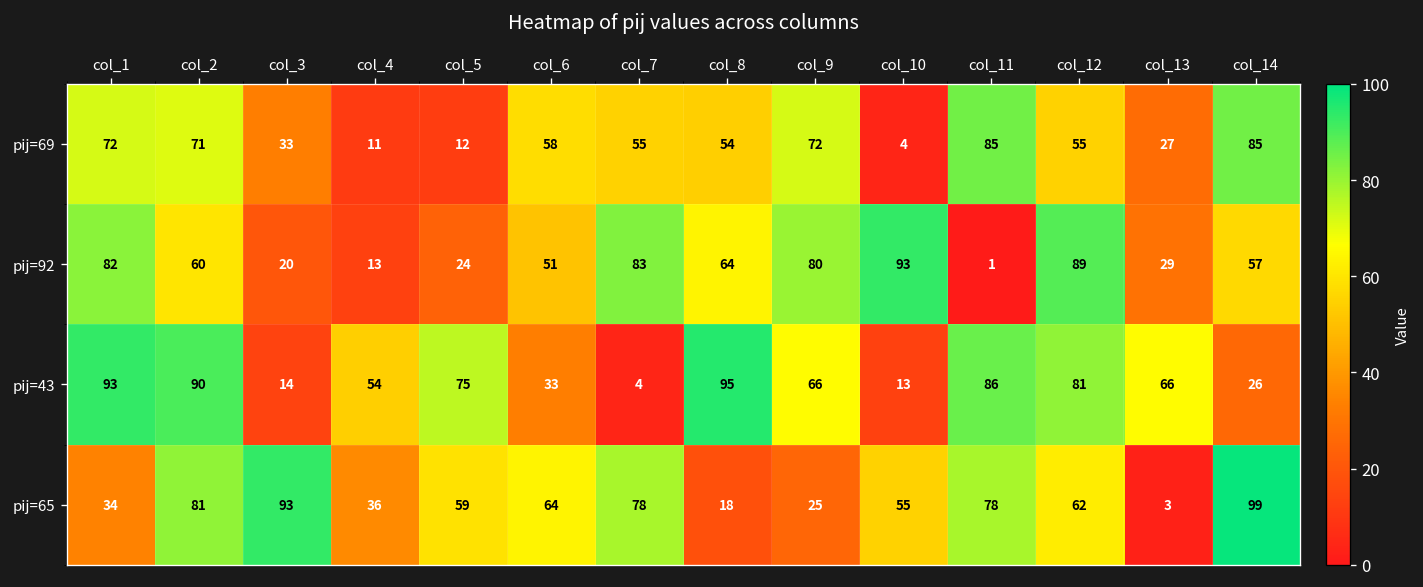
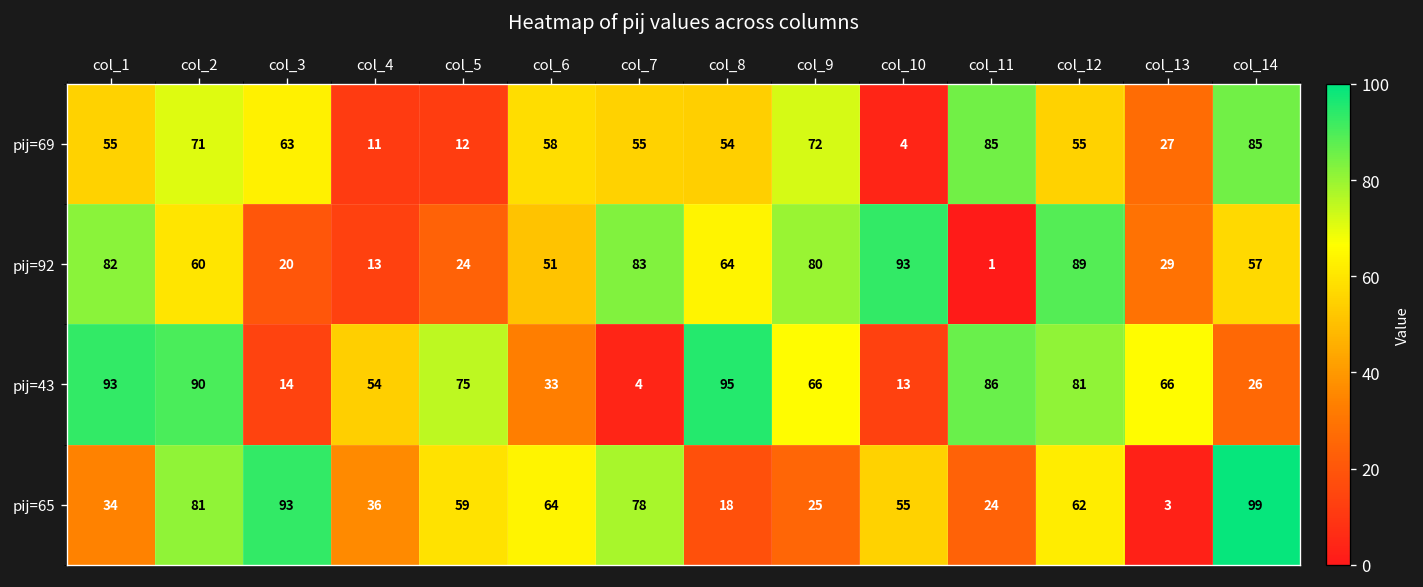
pij=69, col_1: 72 -> 55
pij=69, col_3: 33 -> 63
pij=65, col_11: 78 -> 24
